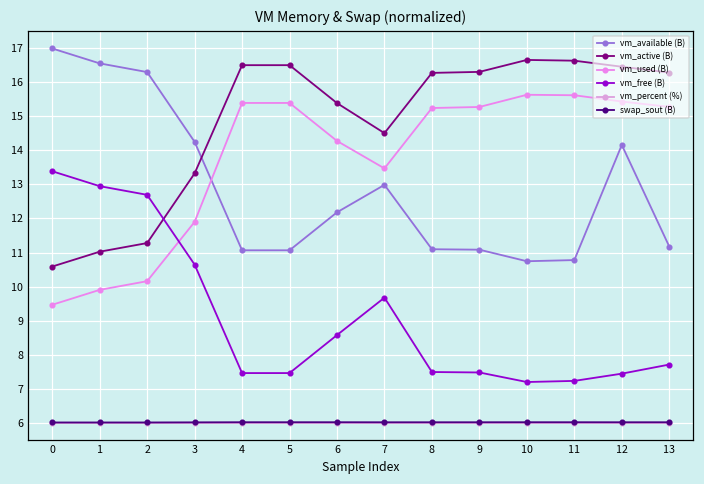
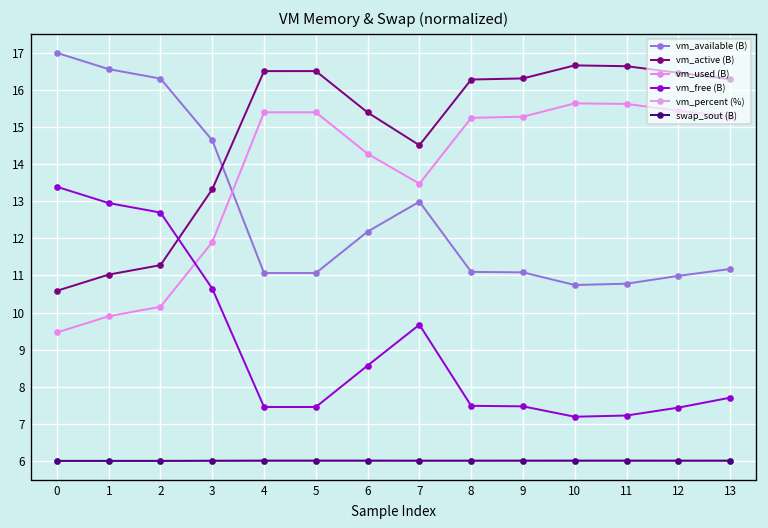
vm_available (B), 3: 14.3 -> 14.6
vm_available (B), 12: 14.2 -> 11.0
